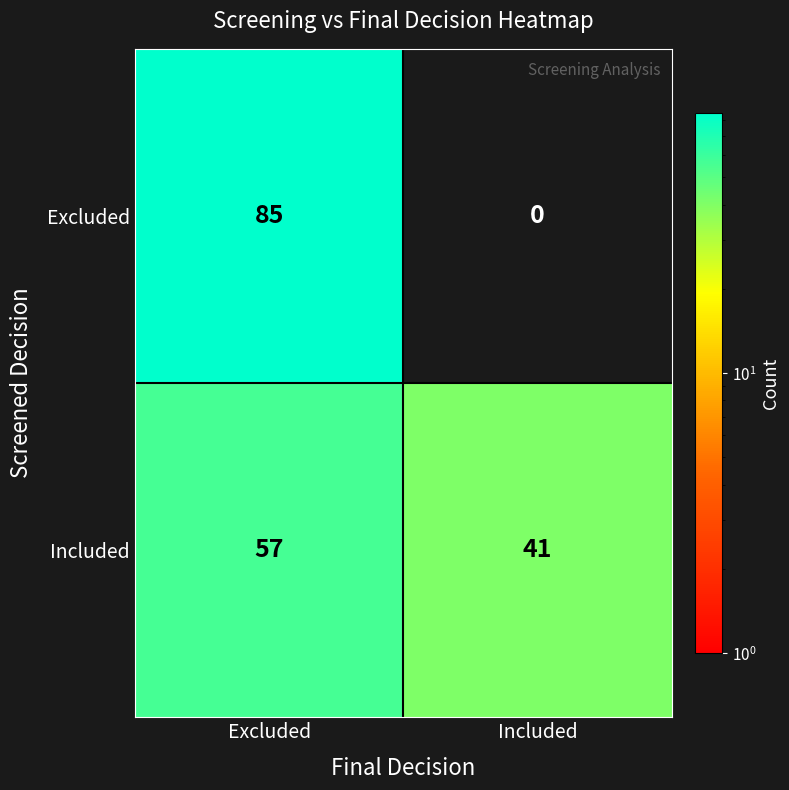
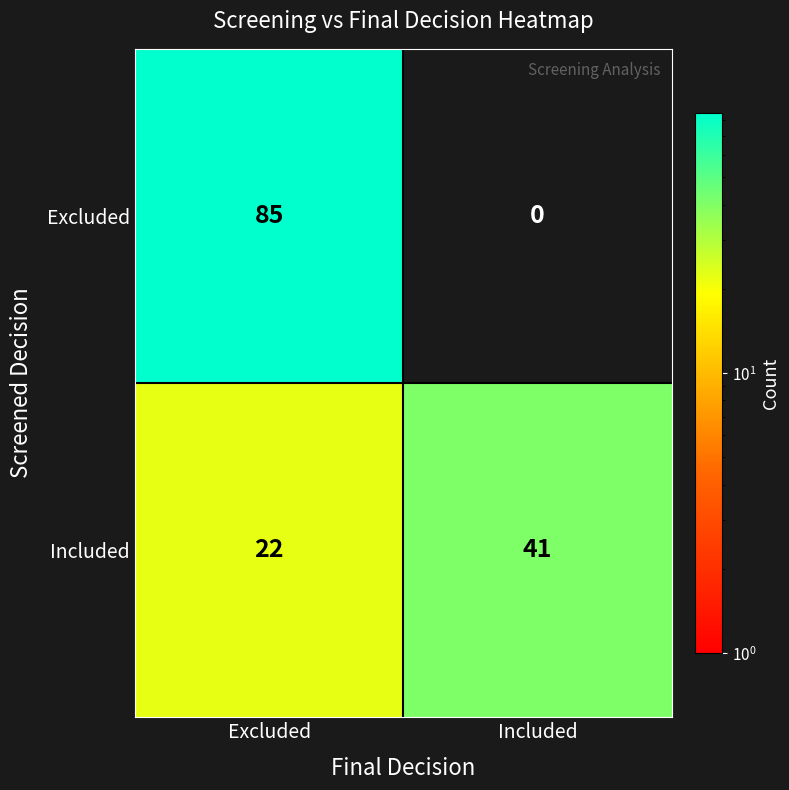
Included, Excluded: 57 -> 22
